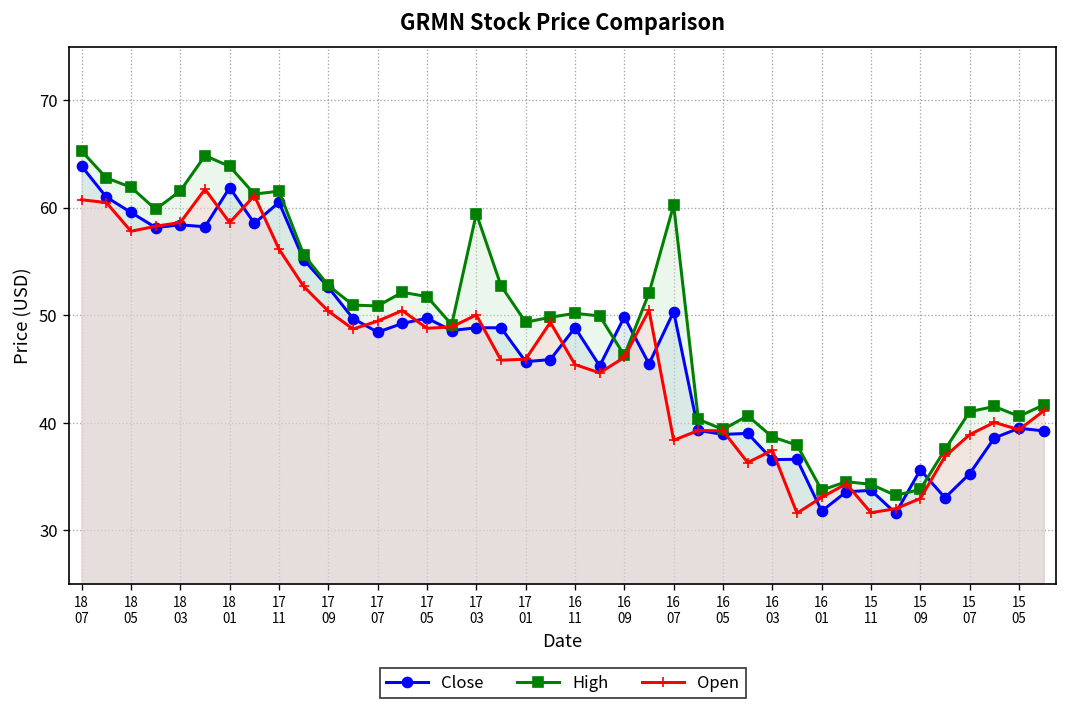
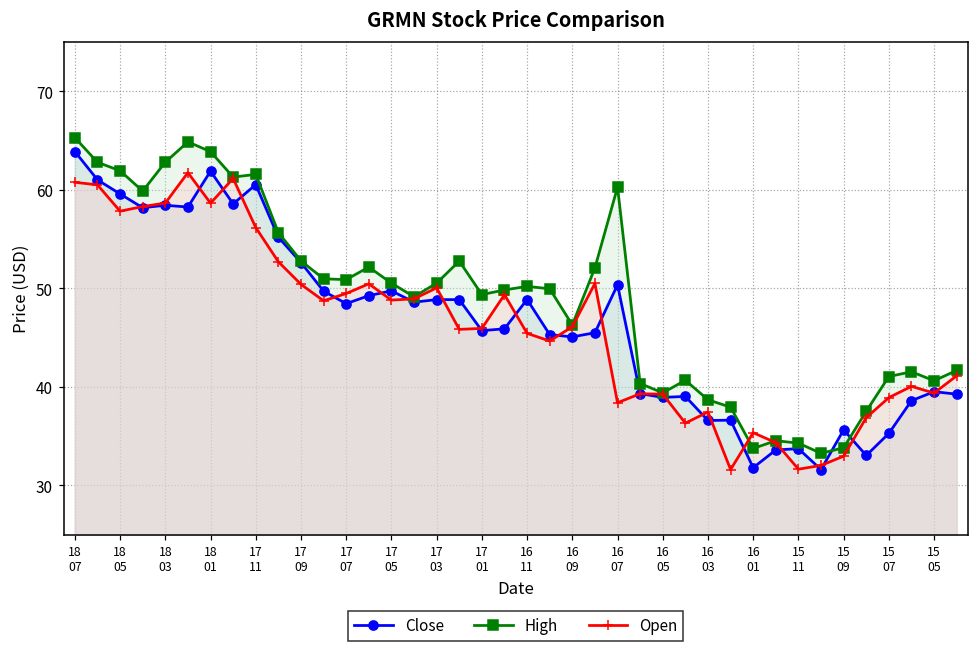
High, 18 03: 62 -> 63
High, 17 05: 52 -> 51
High, 17 03: 59 -> 51
Close, 16 09: 50 -> 45
Open, 16 01: 33 -> 35
